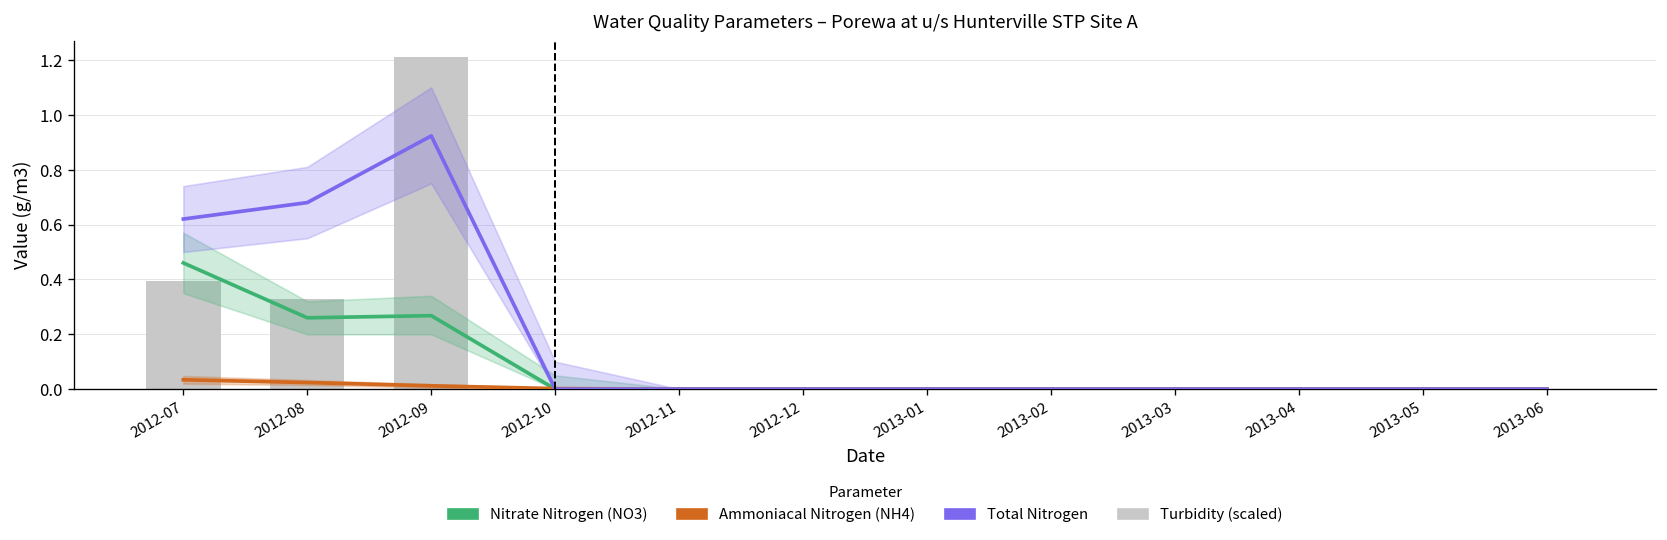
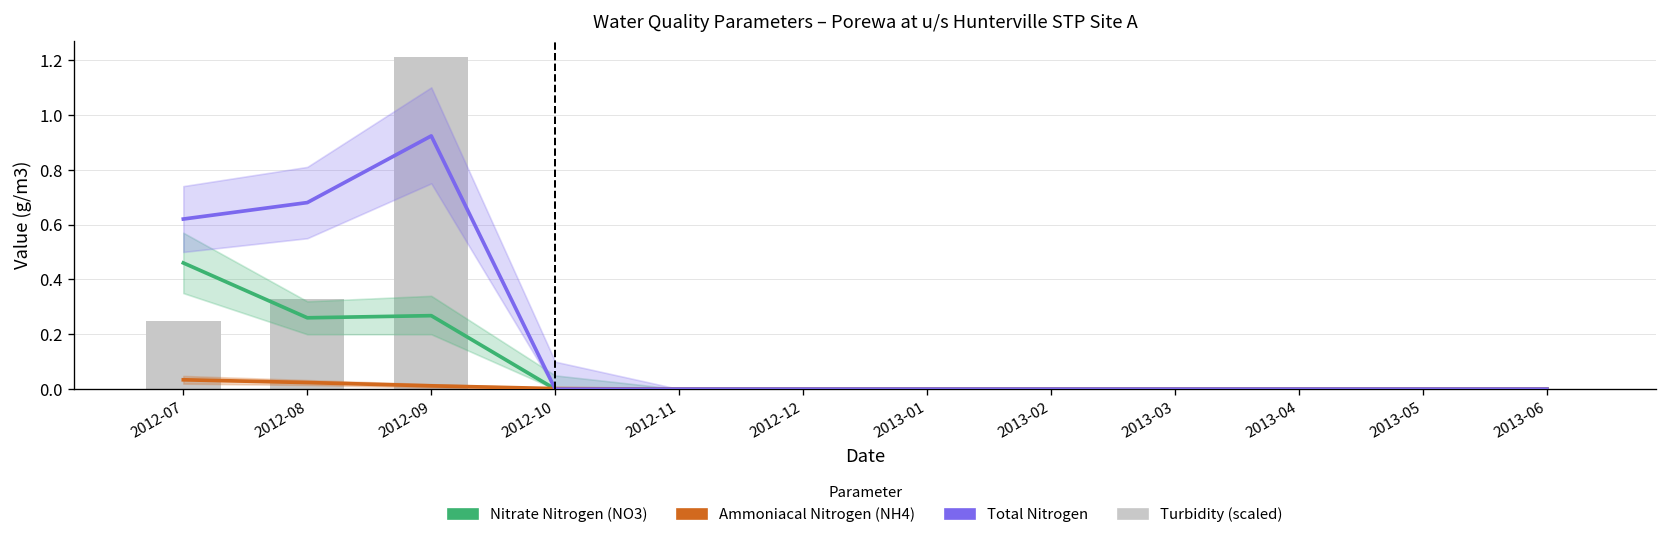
Turbidity (scaled), 2012-07: 0.40 -> 0.25
